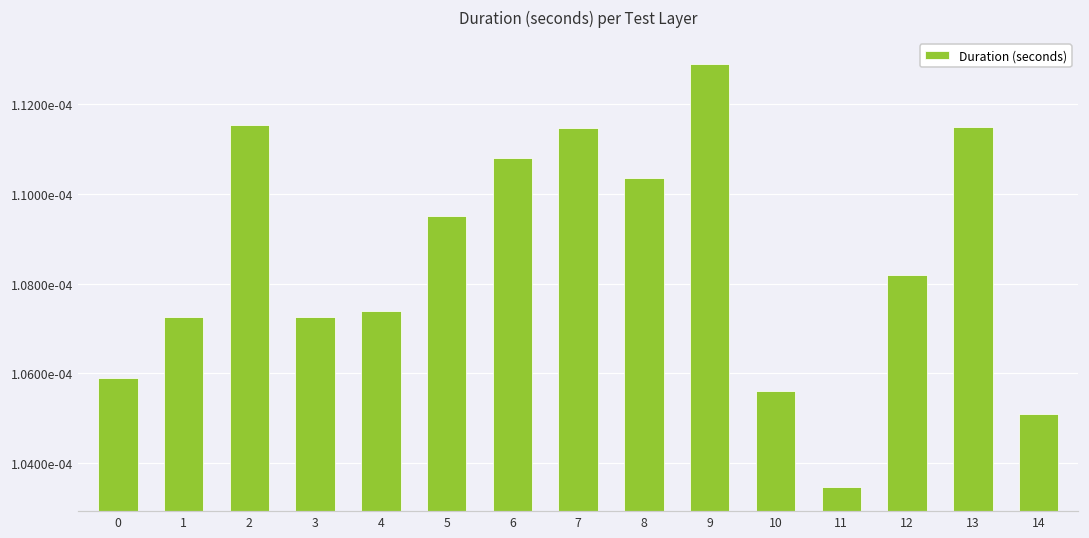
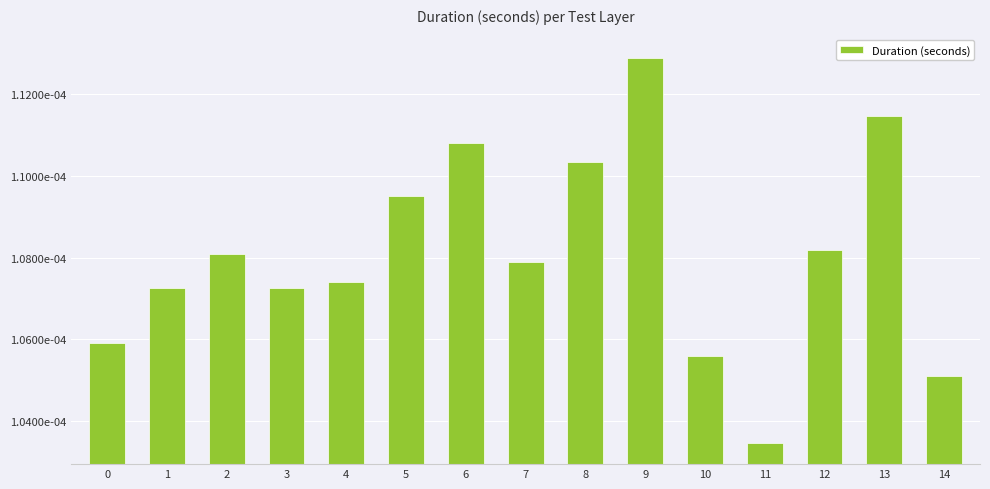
2: 0.0001115 -> 0.0001081
7: 0.0001115 -> 0.0001079
